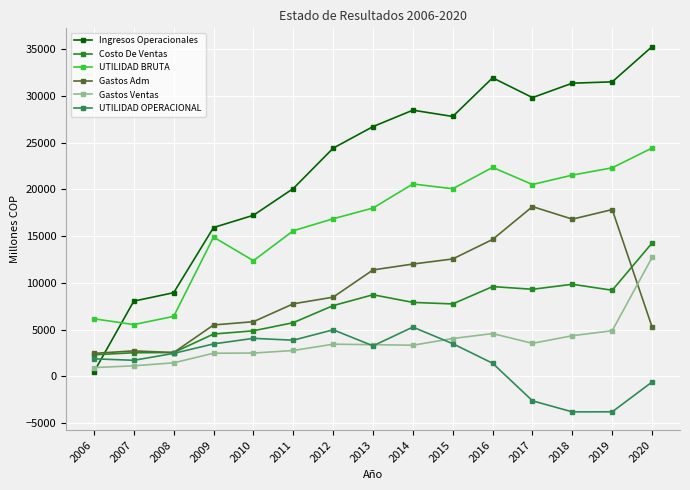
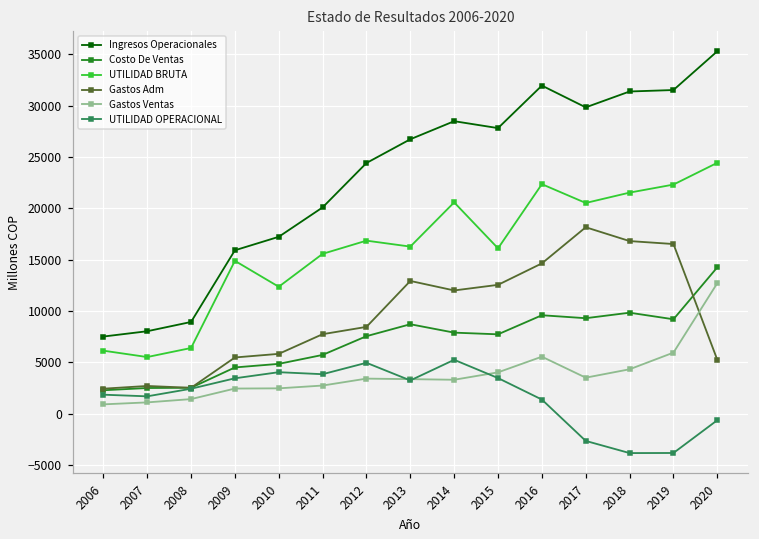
Ingresos Operacionales, 2006: 0 -> 8000
UTILIDAD BRUTA, 2013: 18000 -> 16000
Gastos Adm, 2013: 11000 -> 13000
UTILIDAD BRUTA, 2015: 20000 -> 16000
Gastos Ventas, 2016: 5000 -> 6000
Gastos Adm, 2019: 18000 -> 17000
Gastos Ventas, 2019: 5000 -> 6000
